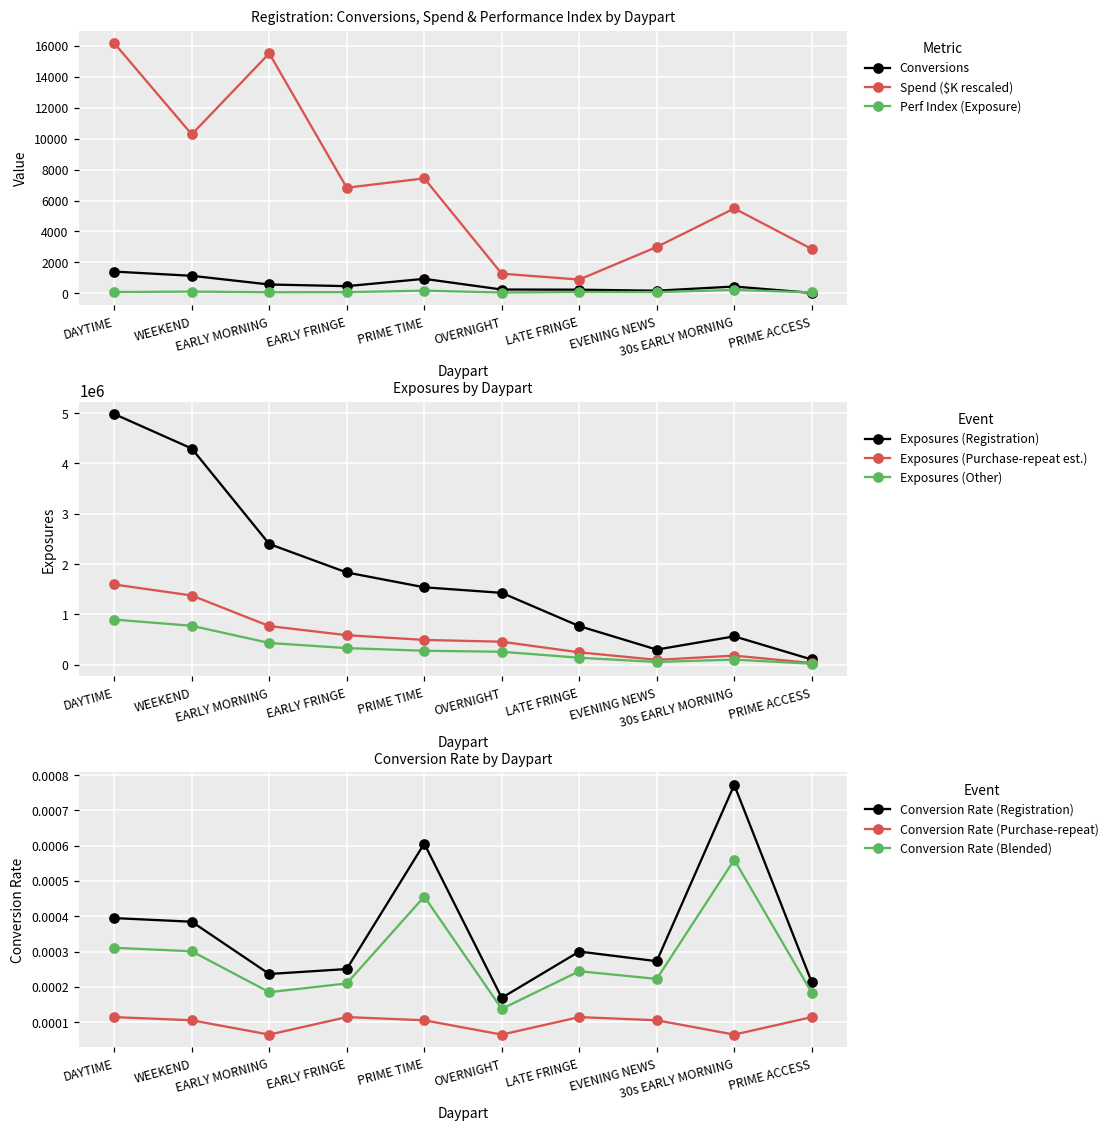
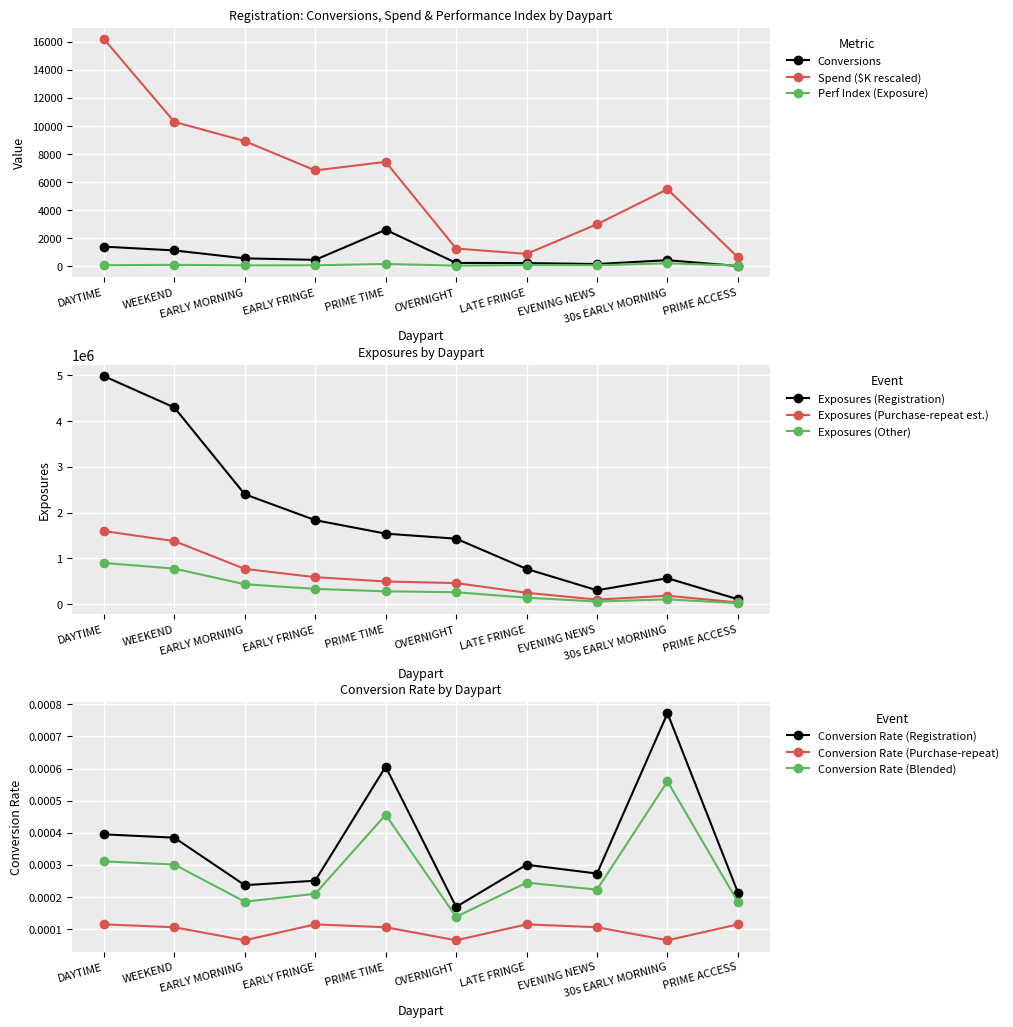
Registration: Conversions, Spend & Performance Index by Daypart, Spend ($K rescaled), EARLY MORNING: 15500 -> 8900
Registration: Conversions, Spend & Performance Index by Daypart, Conversions, PRIME TIME: 900 -> 2600
Registration: Conversions, Spend & Performance Index by Daypart, Spend ($K rescaled), PRIME ACCESS: 2900 -> 600
